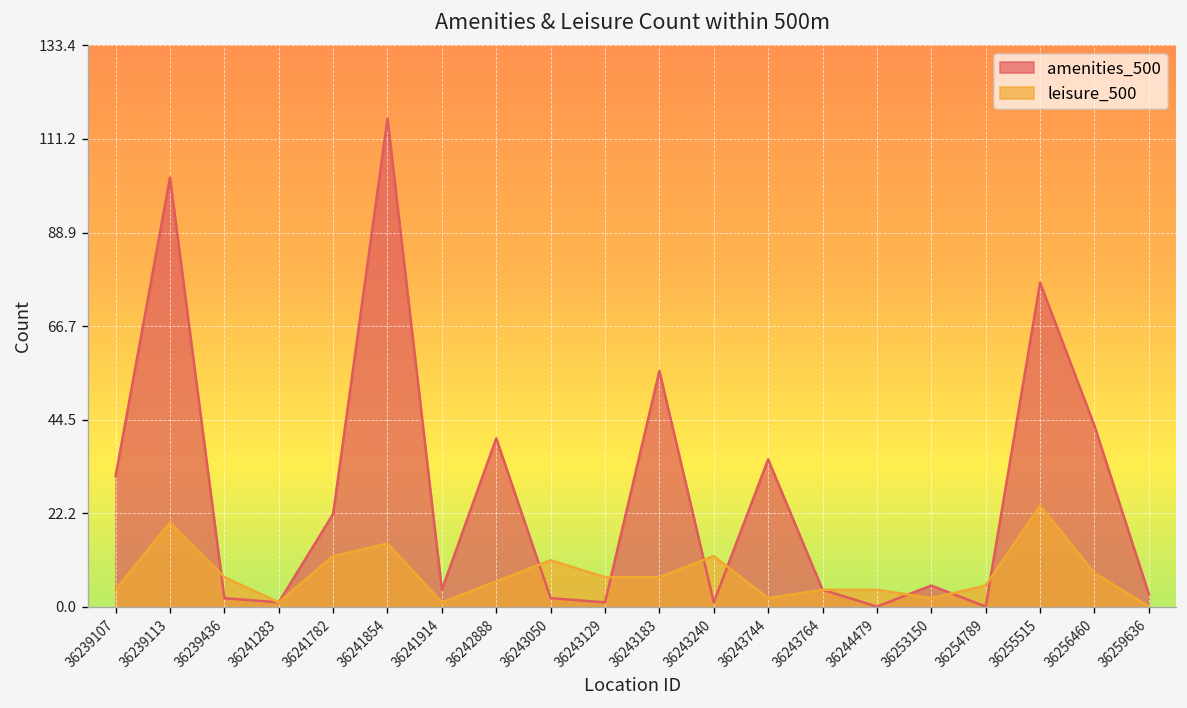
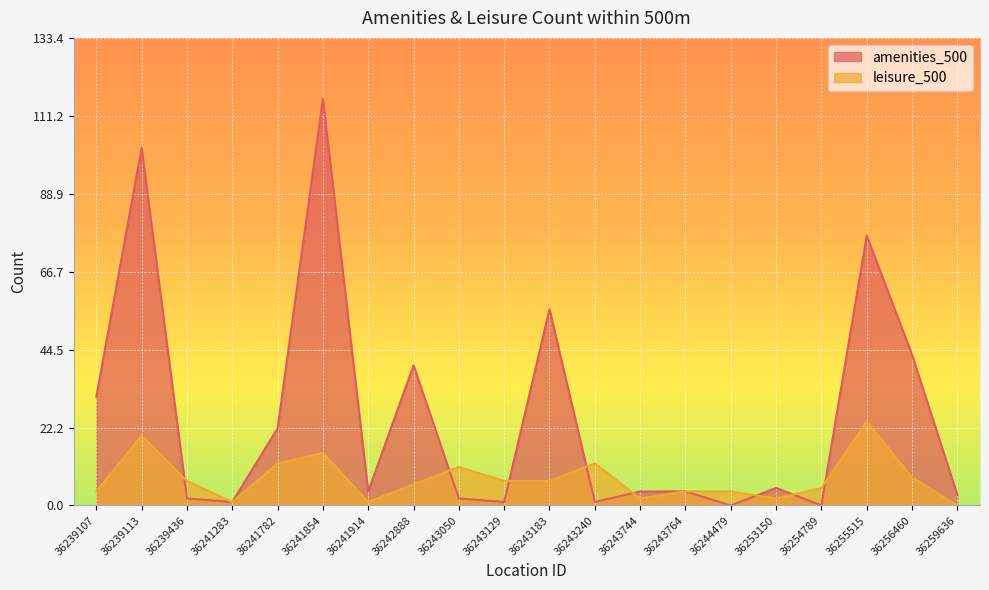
amenities_500, 36243744: 35 -> 4
